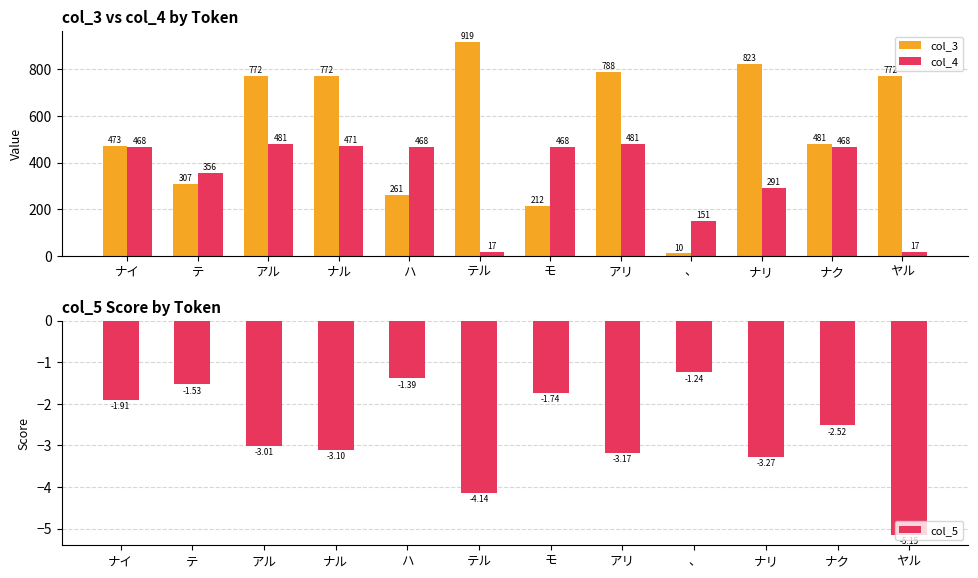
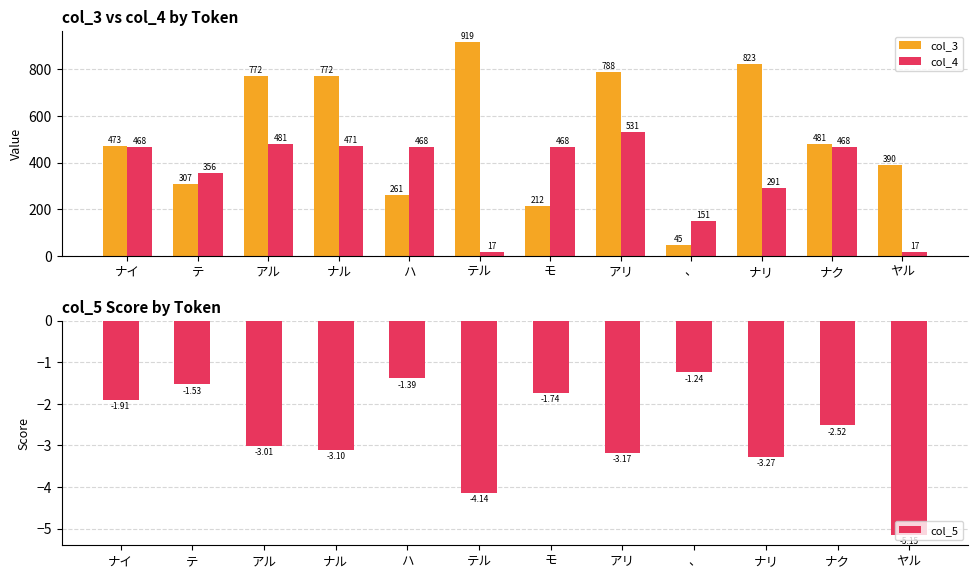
col_3 vs col_4 by Token, col_4, アリ: 481 -> 531
col_3 vs col_4 by Token, col_3, 、: 10 -> 45
col_3 vs col_4 by Token, col_3, ヤル: 770 -> 390
